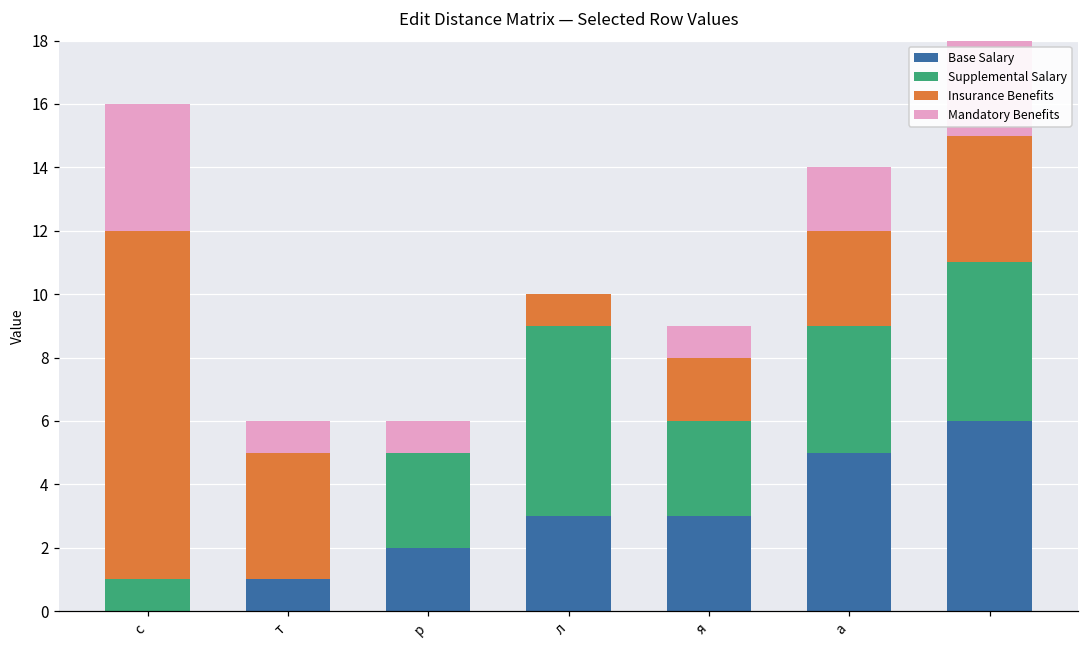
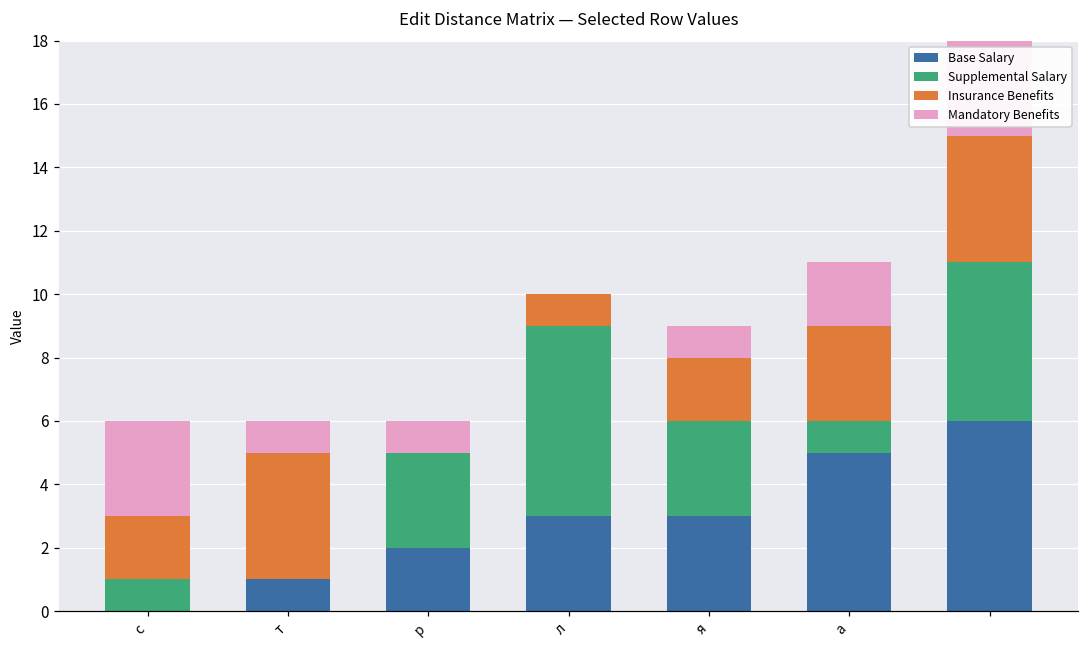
Insurance Benefits, с: 11 -> 2
Mandatory Benefits, с: 4 -> 3
Supplemental Salary, а: 4 -> 1
